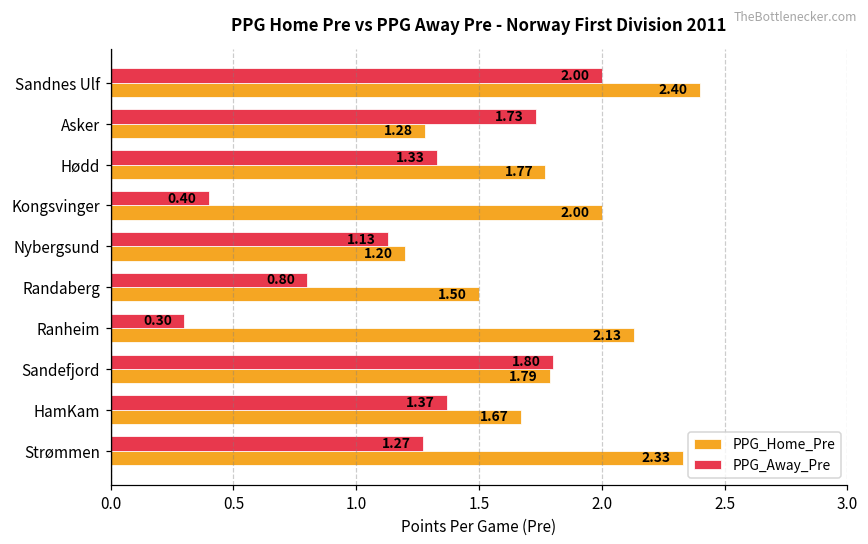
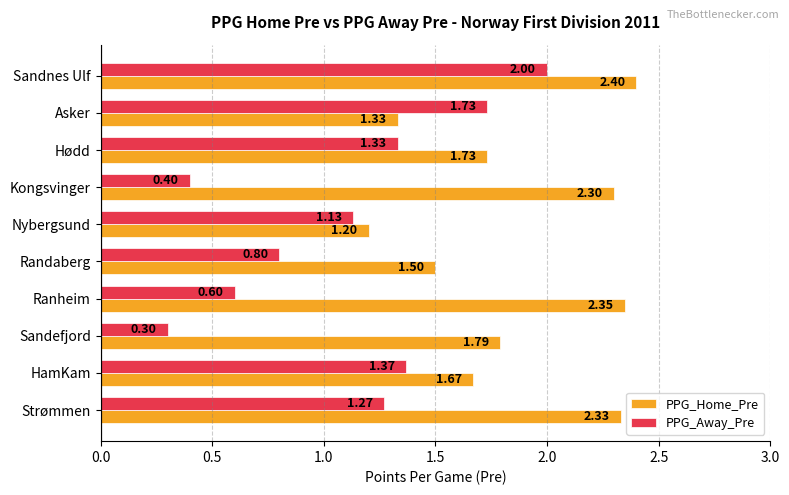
PPG_Home_Pre, Asker: 1.28 -> 1.33
PPG_Home_Pre, Hødd: 1.77 -> 1.73
PPG_Home_Pre, Kongsvinger: 2.00 -> 2.30
PPG_Away_Pre, Ranheim: 0.30 -> 0.60
PPG_Home_Pre, Ranheim: 2.13 -> 2.35
PPG_Away_Pre, Sandefjord: 1.80 -> 0.30
